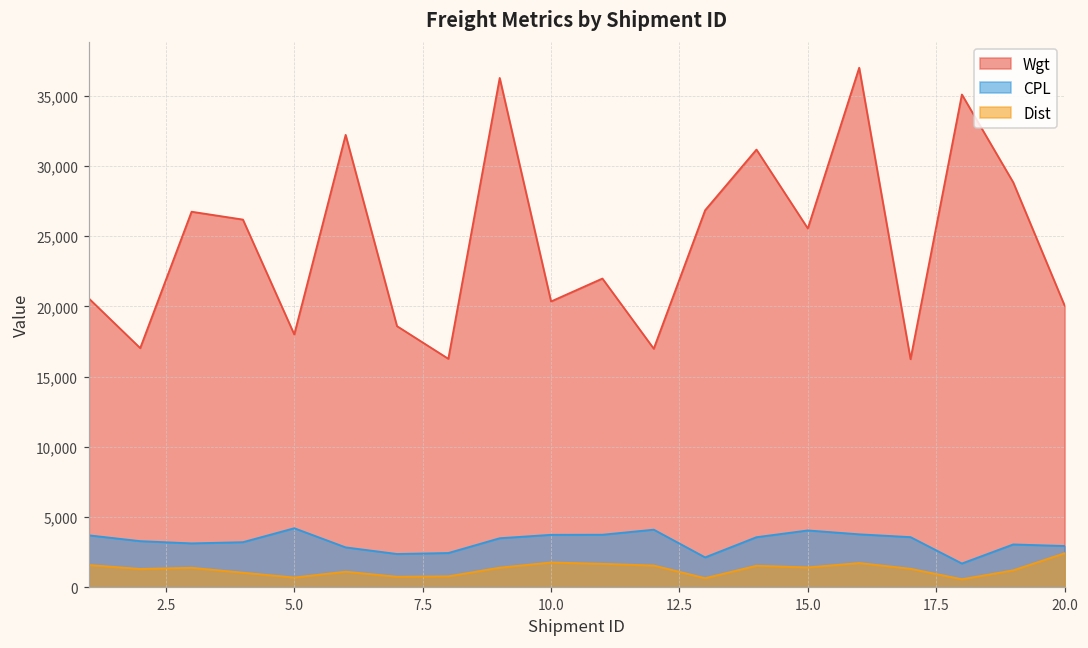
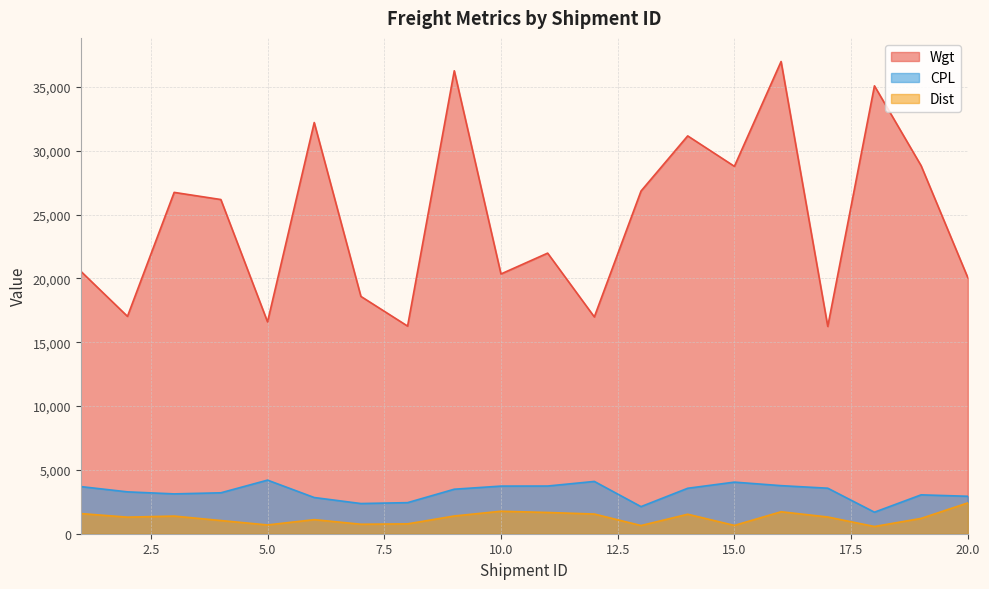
Wgt, 5.0: 18,000 -> 16,600
Wgt, 15.0: 25,500 -> 28,800
Dist, 15.0: 1,400 -> 700
